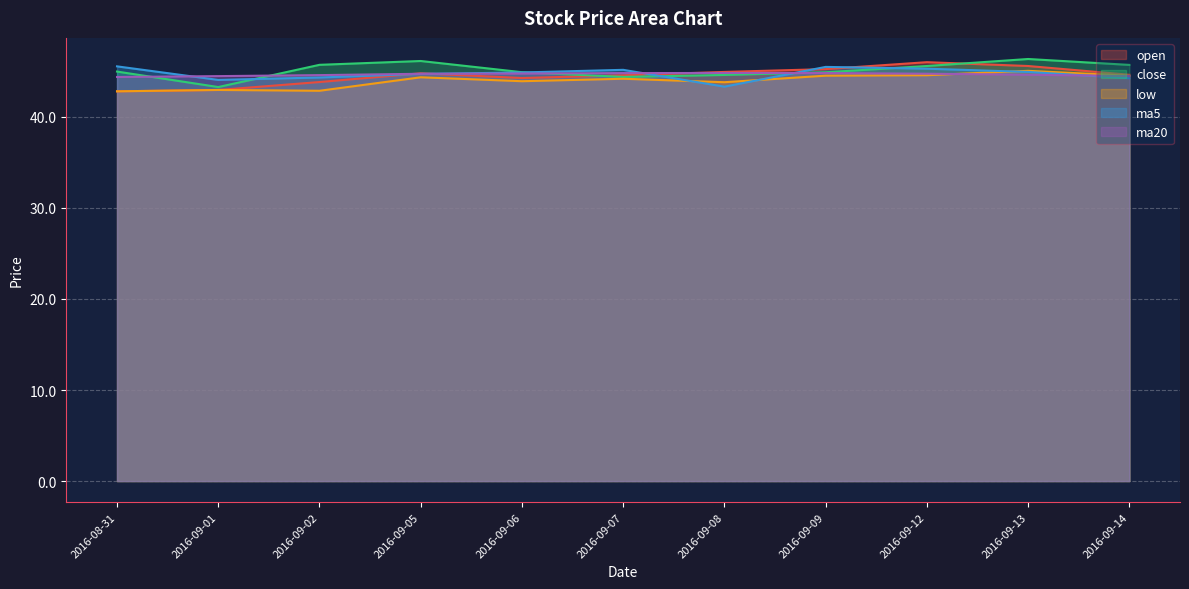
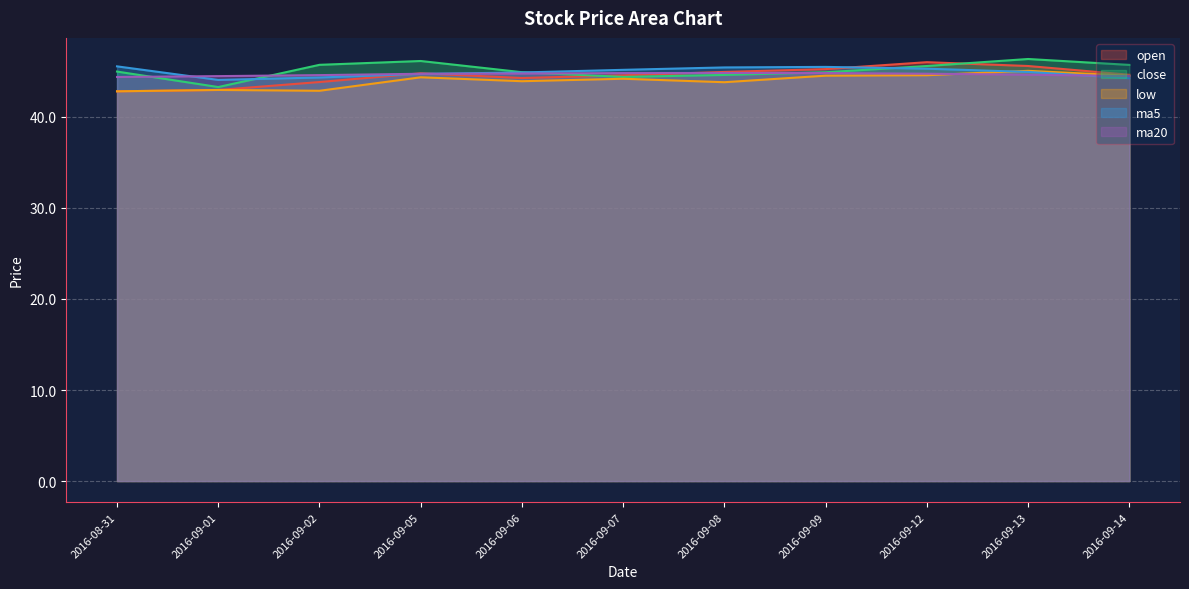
ma5, 2016-09-08: 43 -> 45
